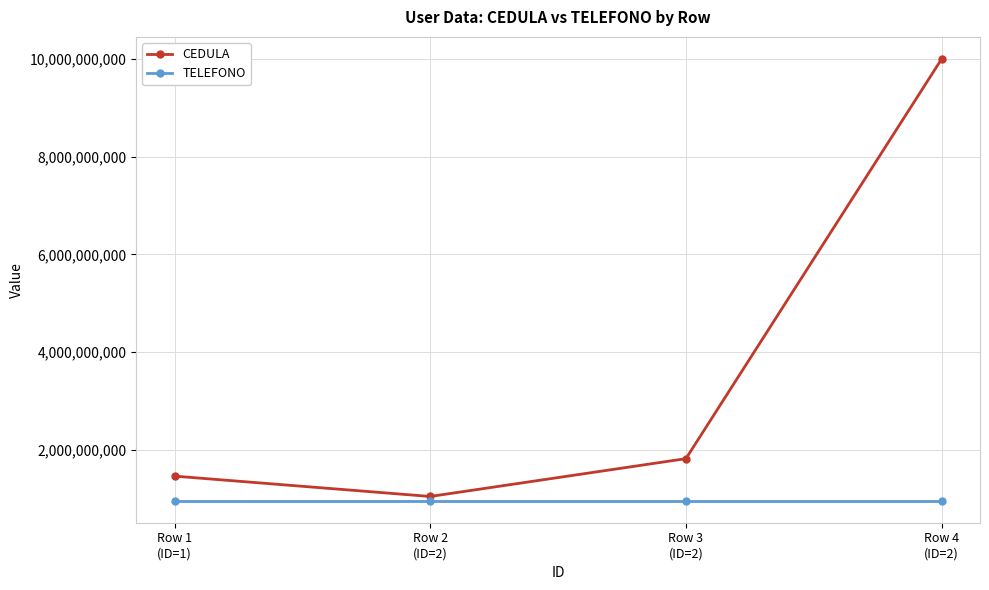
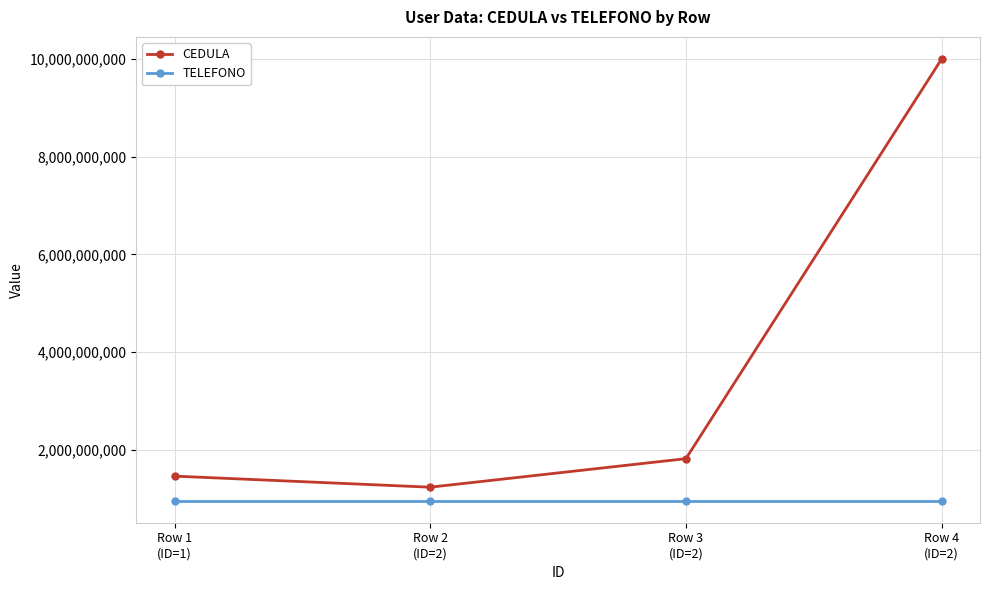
CEDULA, Row 2 (ID=2): 1,000,000,000 -> 1,200,000,000
